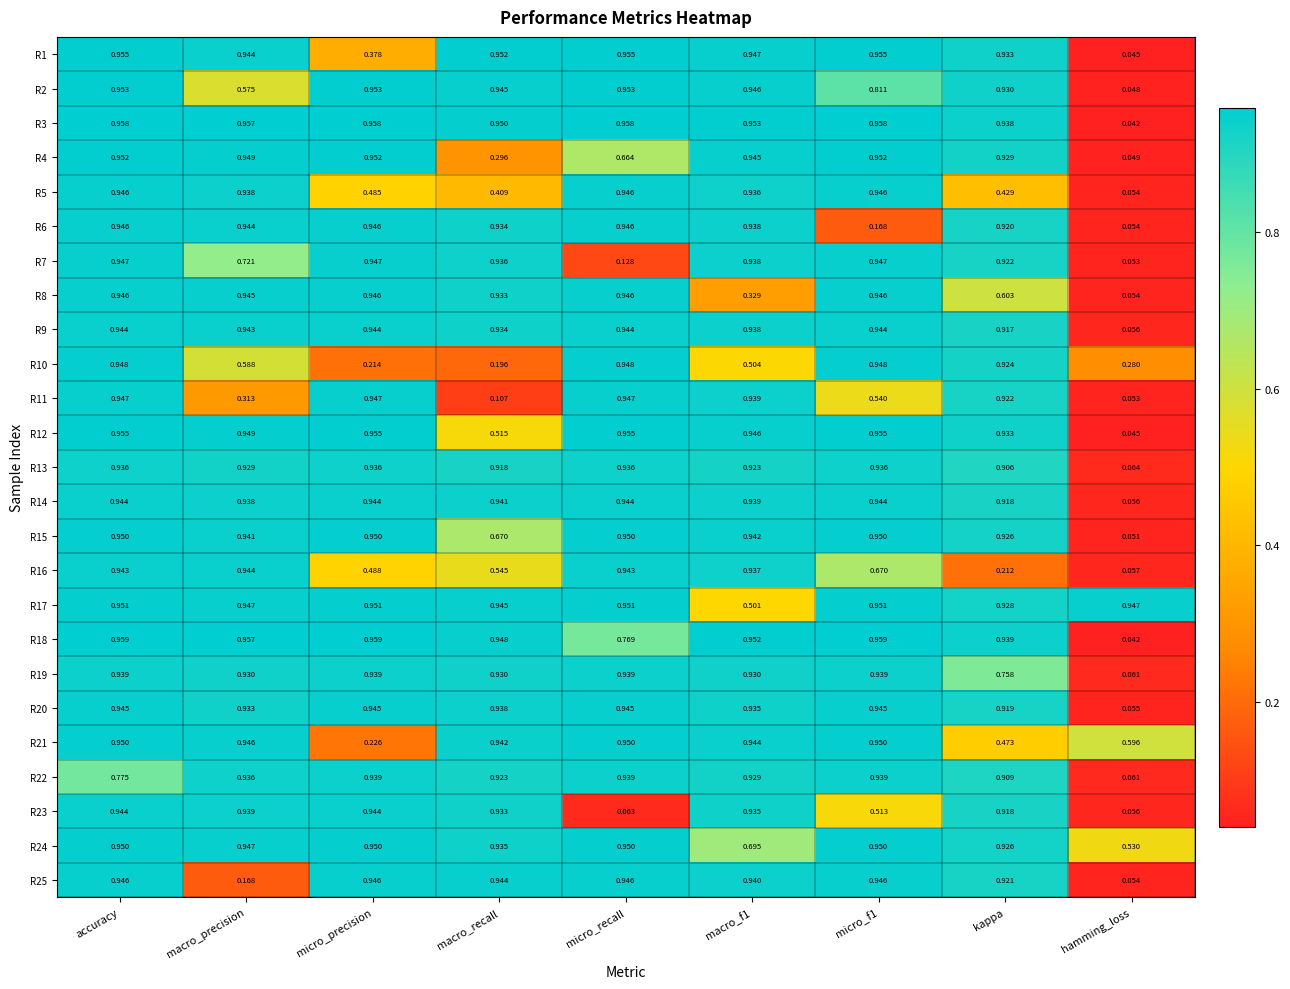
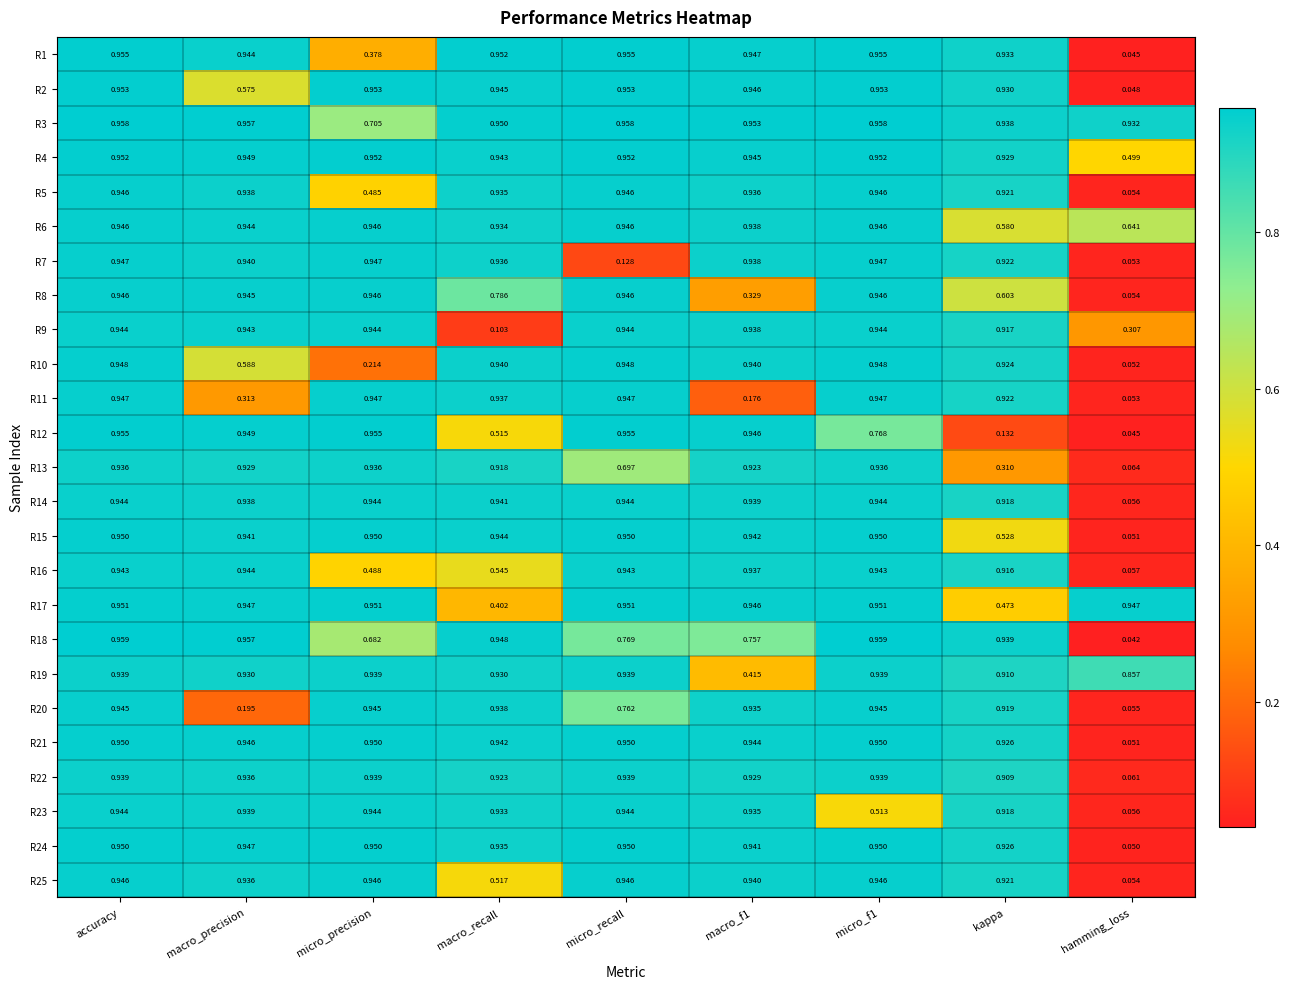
R2, micro_f1: 0.811 -> 0.953
R3, micro_precision: 0.958 -> 0.705
R3, hamming_loss: 0.042 -> 0.932
R4, macro_recall: 0.296 -> 0.943
R4, micro_recall: 0.664 -> 0.952
R4, hamming_loss: 0.049 -> 0.499
R5, macro_recall: 0.409 -> 0.935
R5, kappa: 0.429 -> 0.921
R6, micro_f1: 0.168 -> 0.946
R6, kappa: 0.920 -> 0.580
R6, hamming_loss: 0.054 -> 0.641
R7, macro_precision: 0.721 -> 0.940
R8, macro_recall: 0.933 -> 0.786
R9, macro_recall: 0.934 -> 0.103
R9, hamming_loss: 0.056 -> 0.307
R10, macro_recall: 0.196 -> 0.940
R10, macro_f1: 0.504 -> 0.940
R10, hamming_loss: 0.280 -> 0.052
R11, macro_recall: 0.107 -> 0.937
R11, macro_f1: 0.939 -> 0.176
R11, micro_f1: 0.540 -> 0.947
R12, micro_f1: 0.955 -> 0.768
R12, kappa: 0.933 -> 0.132
R13, micro_recall: 0.936 -> 0.697
R13, kappa: 0.906 -> 0.310
R15, macro_recall: 0.670 -> 0.944
R15, kappa: 0.926 -> 0.528
R16, micro_f1: 0.670 -> 0.943
R16, kappa: 0.212 -> 0.916
R17, macro_recall: 0.945 -> 0.402
R17, macro_f1: 0.501 -> 0.946
R17, kappa: 0.928 -> 0.473
R18, micro_precision: 0.959 -> 0.682
R18, macro_f1: 0.952 -> 0.757
R19, macro_f1: 0.930 -> 0.415
R19, kappa: 0.758 -> 0.910
R19, hamming_loss: 0.061 -> 0.857
R20, macro_precision: 0.933 -> 0.195
R20, micro_recall: 0.945 -> 0.762
R21, micro_precision: 0.226 -> 0.950
R21, kappa: 0.473 -> 0.926
R21, hamming_loss: 0.596 -> 0.051
R22, accuracy: 0.775 -> 0.939
R23, micro_recall: 0.063 -> 0.944
R24, macro_f1: 0.695 -> 0.941
R24, hamming_loss: 0.530 -> 0.050
R25, macro_precision: 0.168 -> 0.936
R25, macro_recall: 0.944 -> 0.517
